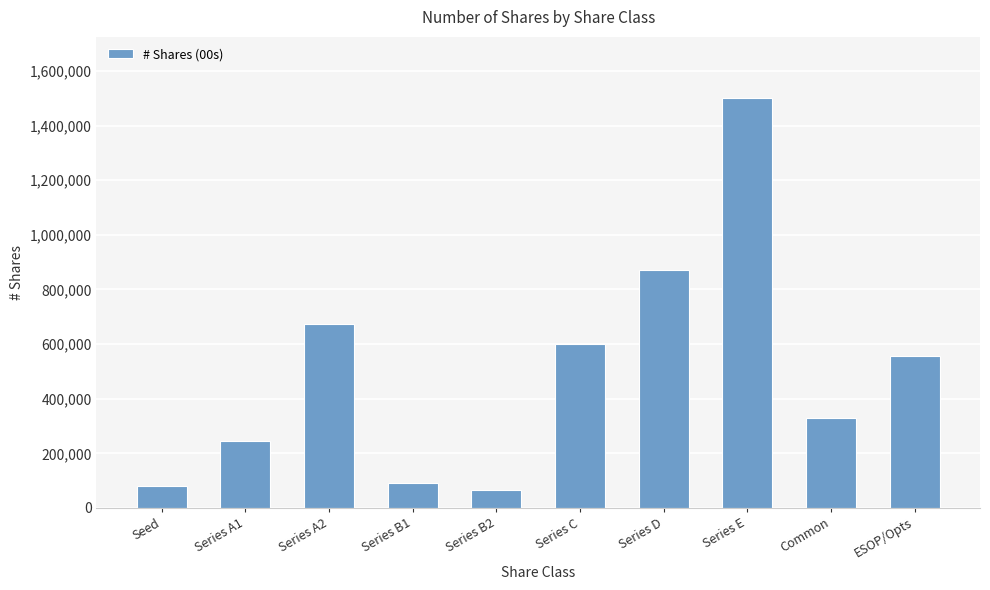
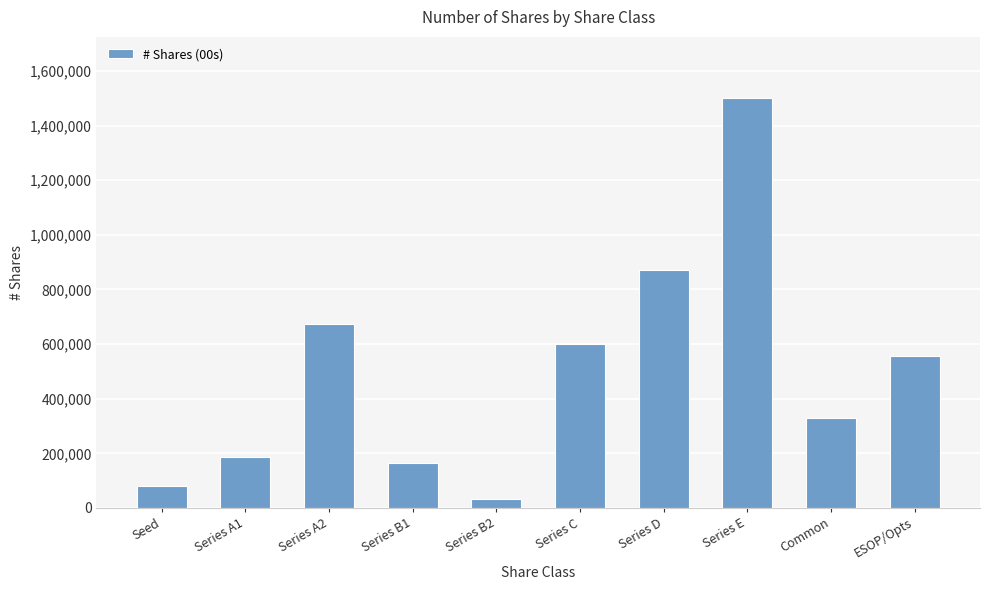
Series A1: 250,000 -> 190,000
Series B1: 90,000 -> 170,000
Series B2: 70,000 -> 30,000
